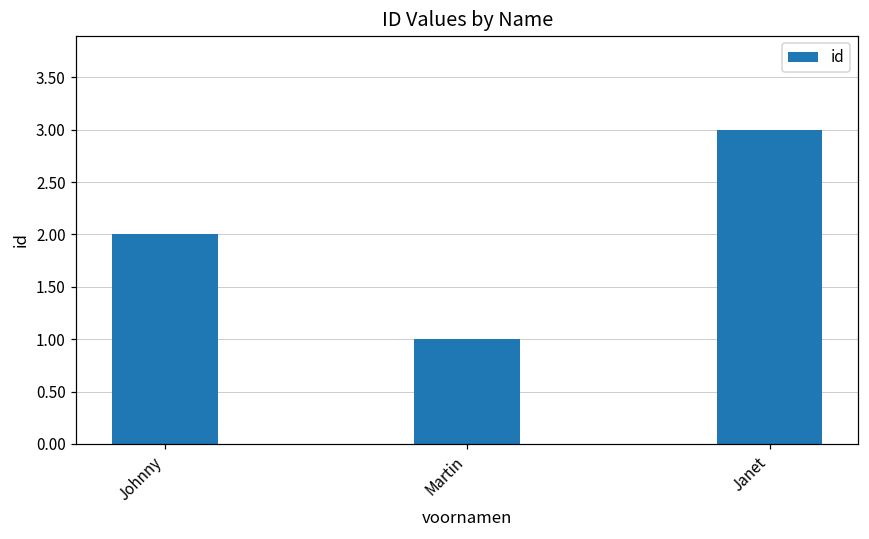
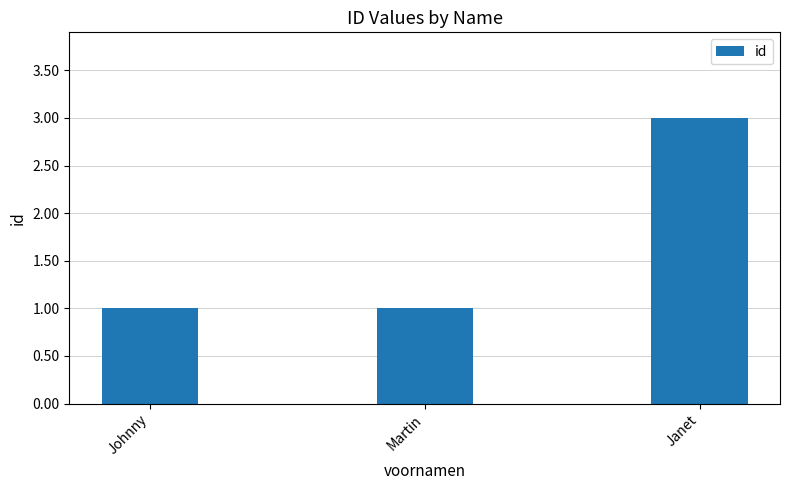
Johnny: 2 -> 1
